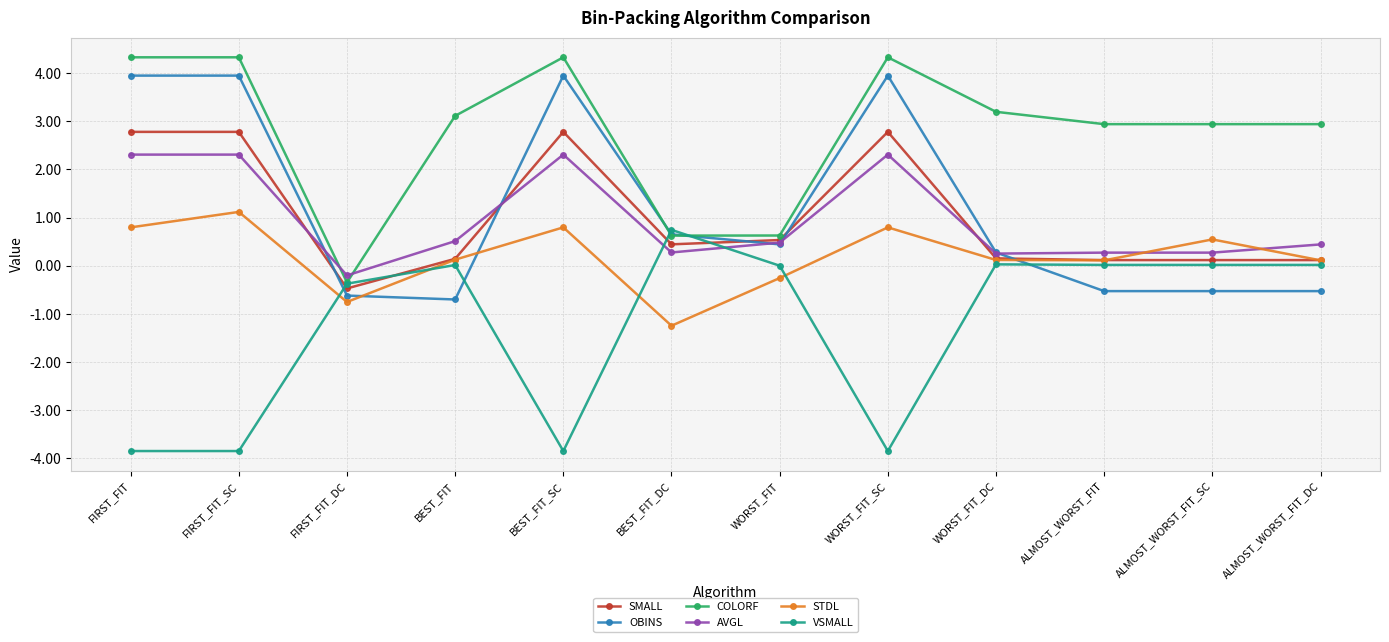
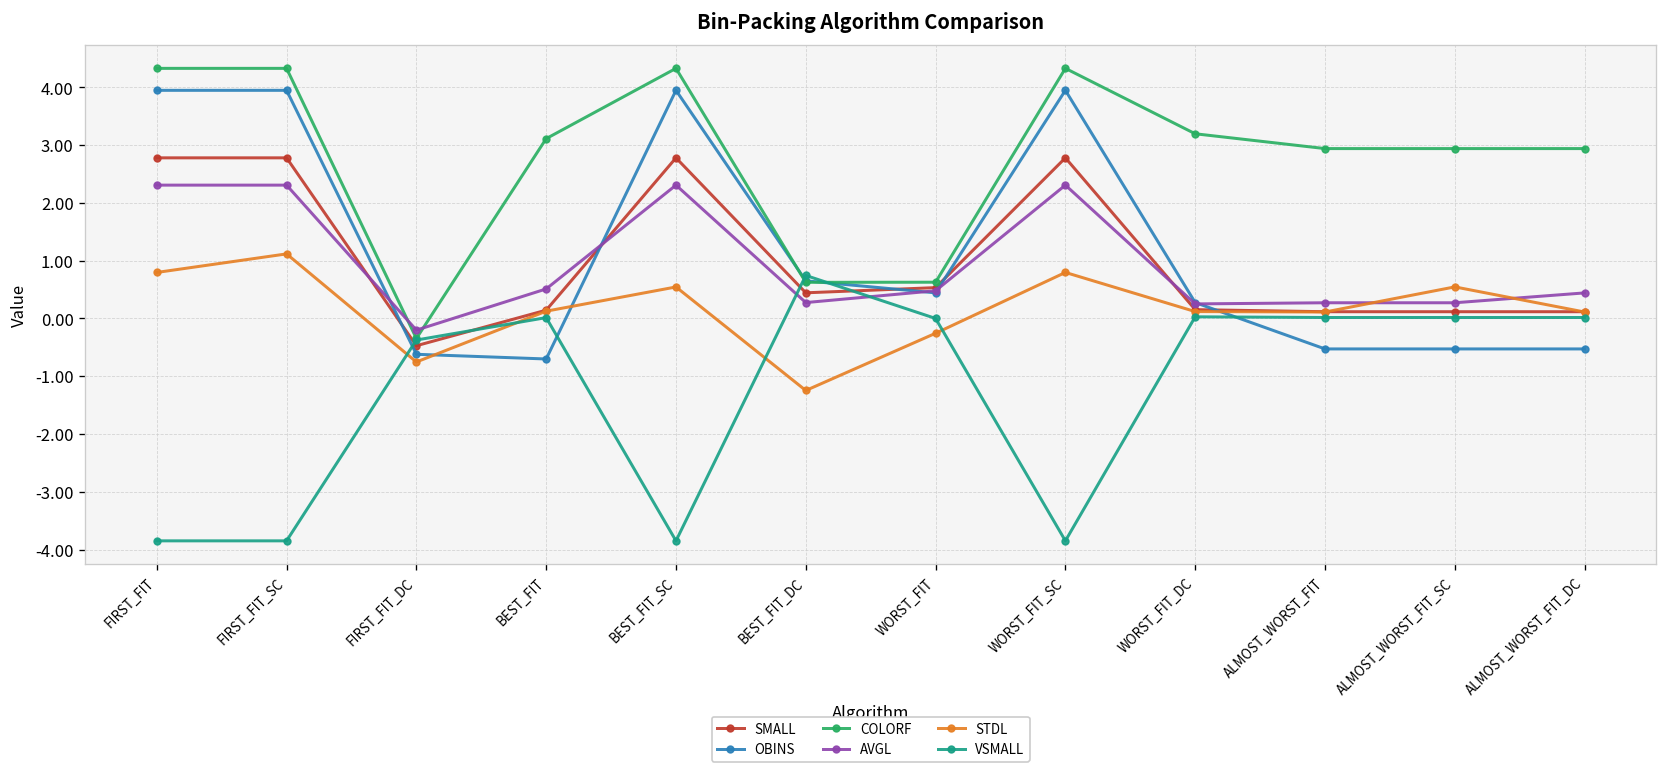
STDL, BEST_FIT_SC: 0.8 -> 0.5
